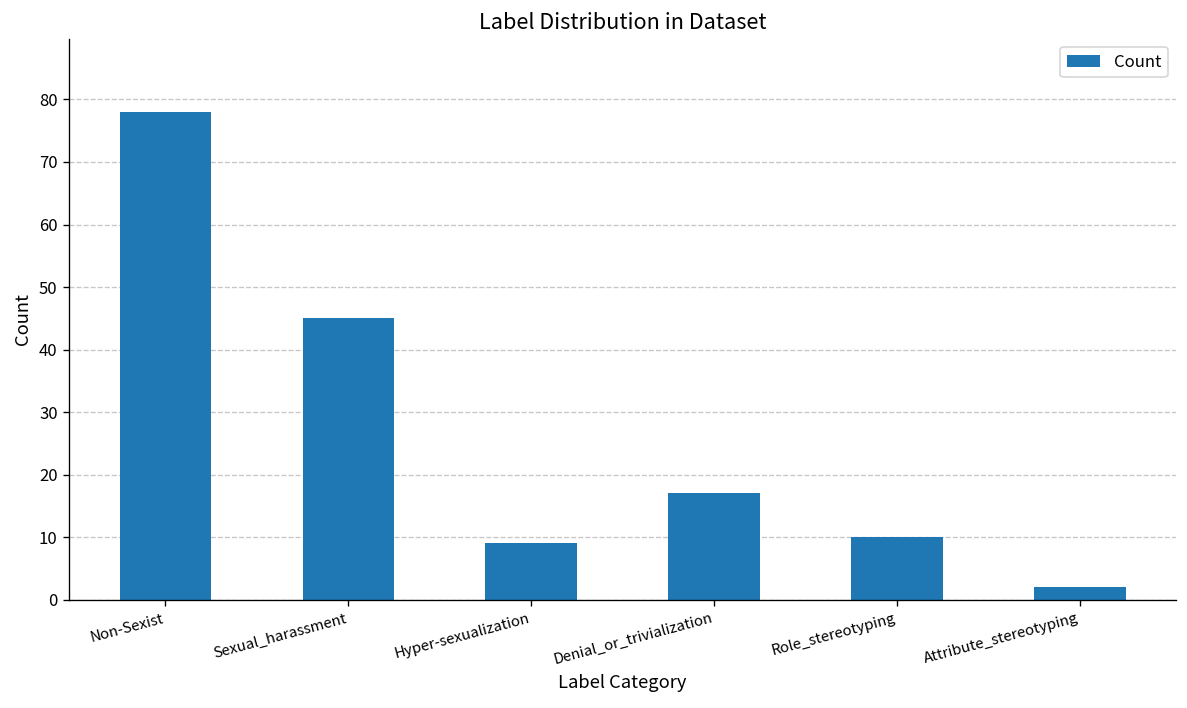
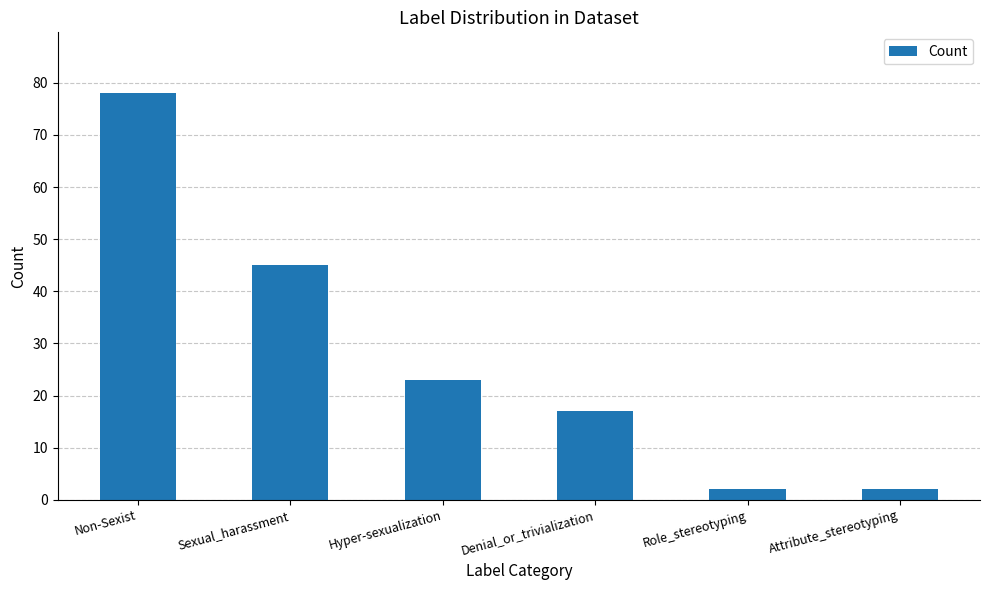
Hyper-sexualization: 9 -> 23
Role_stereotyping: 10 -> 2
